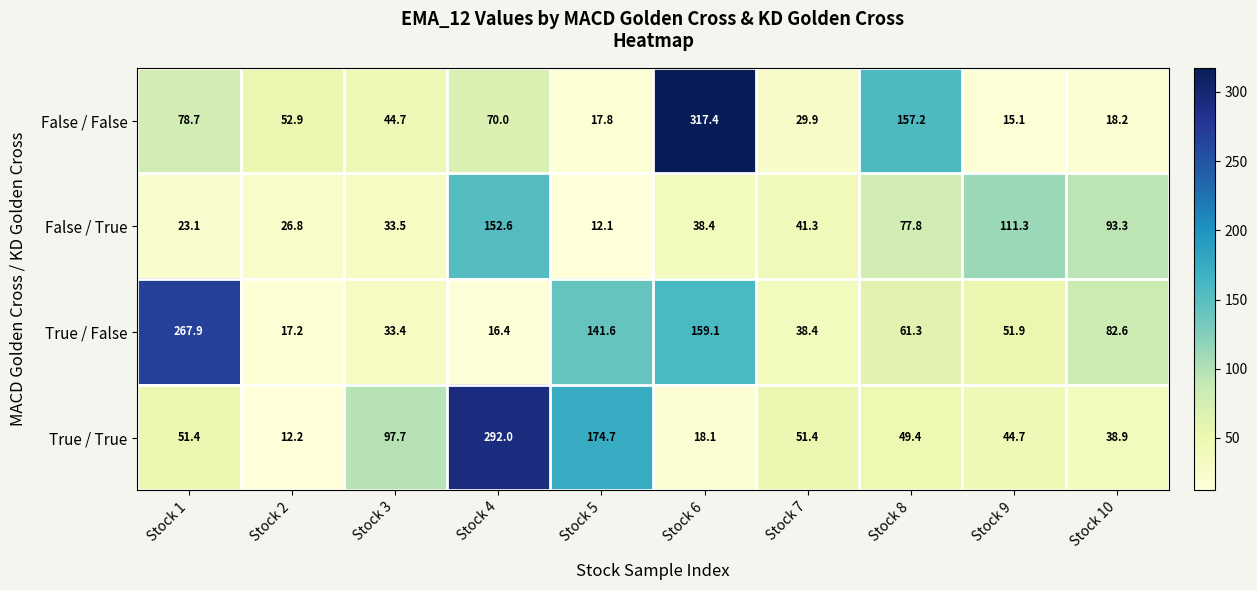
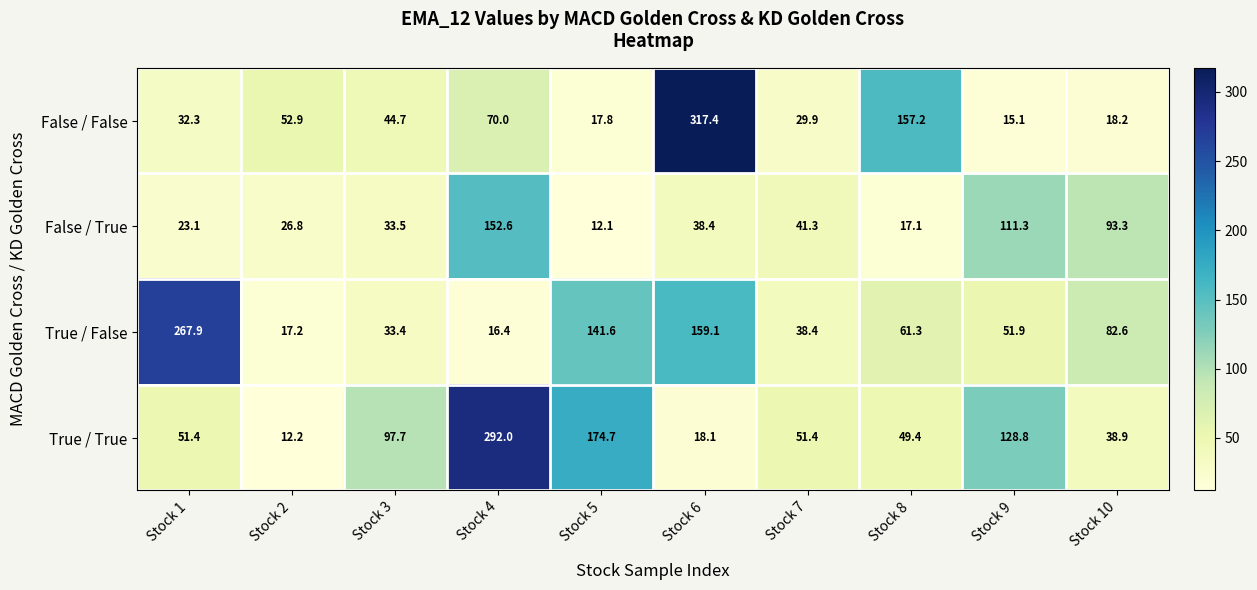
False / False, Stock 1: 78.7 -> 32.3
False / True, Stock 8: 77.8 -> 17.1
True / True, Stock 9: 44.7 -> 128.8
